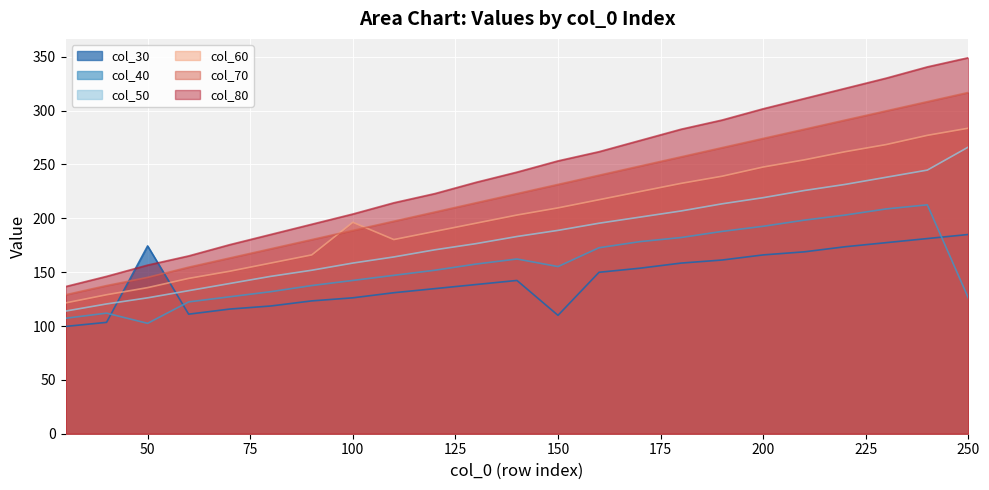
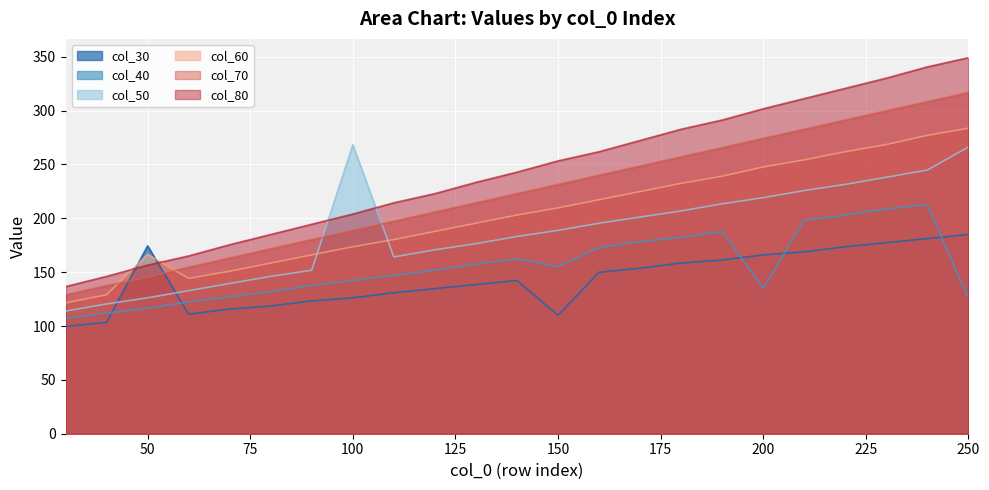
col_40, 50: 103 -> 117
col_60, 50: 136 -> 167
col_50, 100: 158 -> 268
col_60, 100: 196 -> 174
col_40, 200: 193 -> 135
